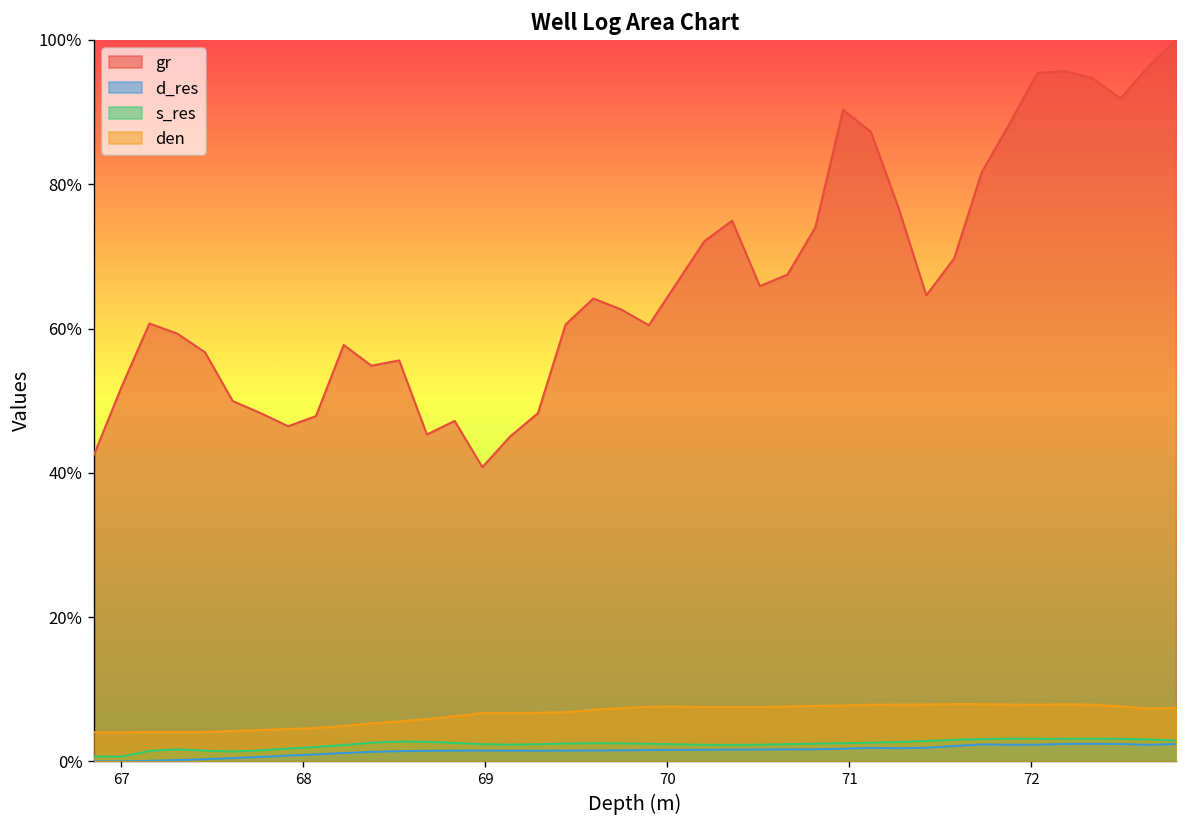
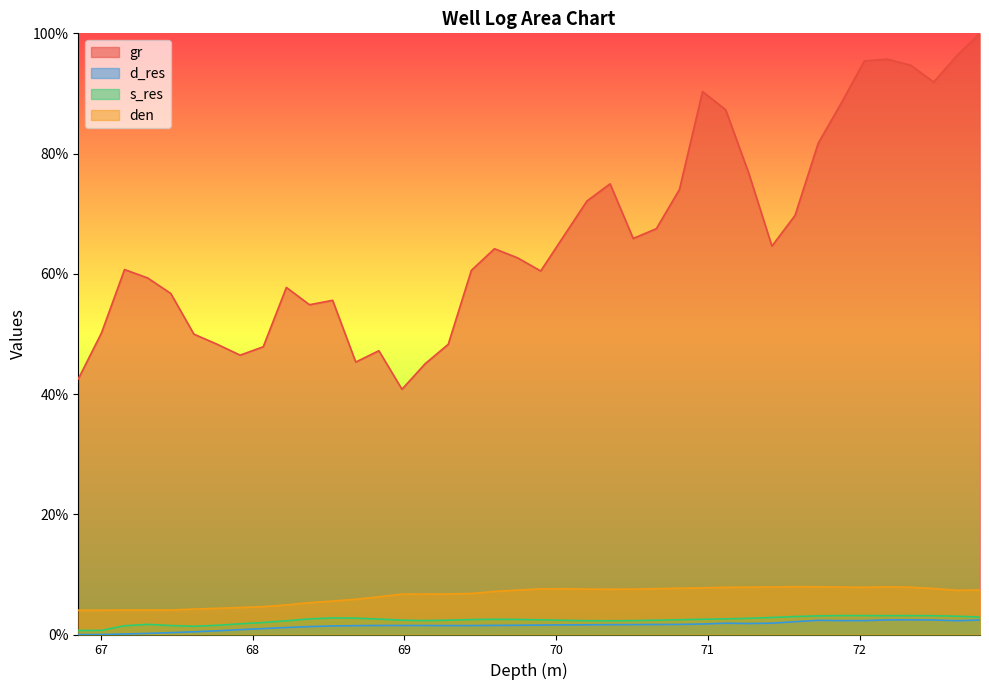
gr, 67: 52% -> 50%
